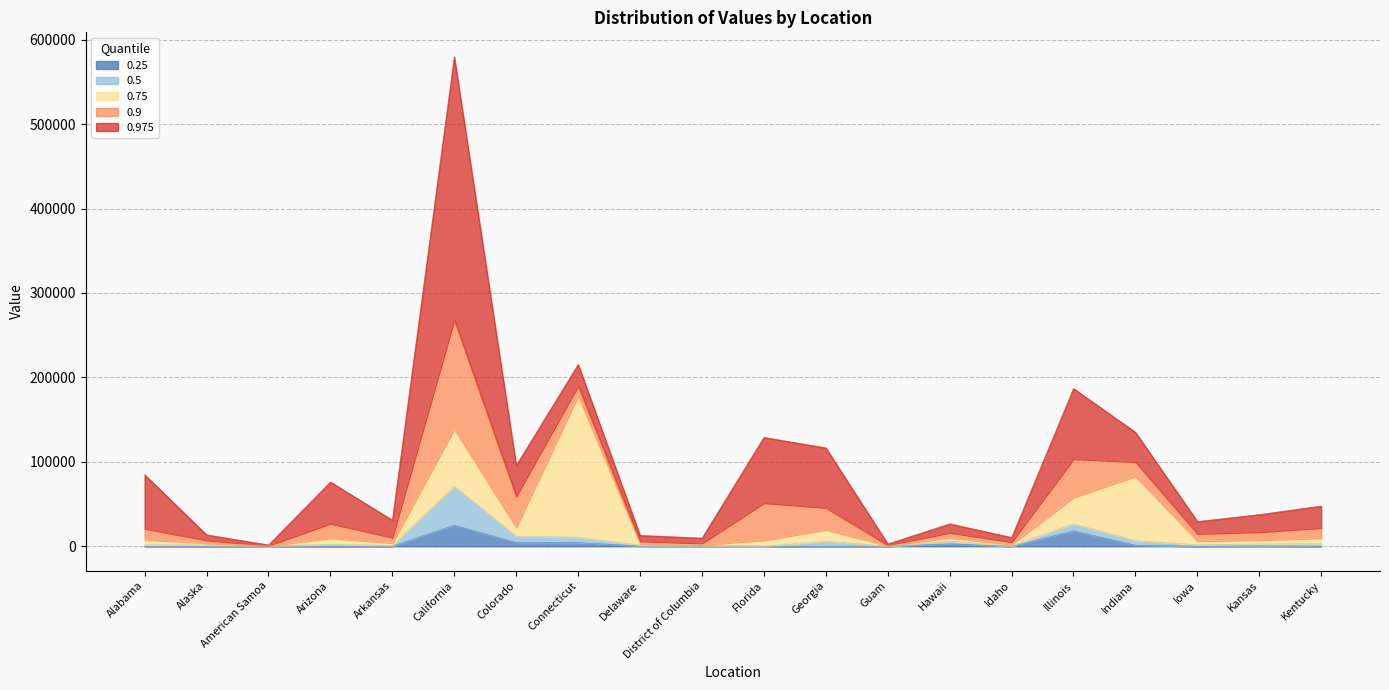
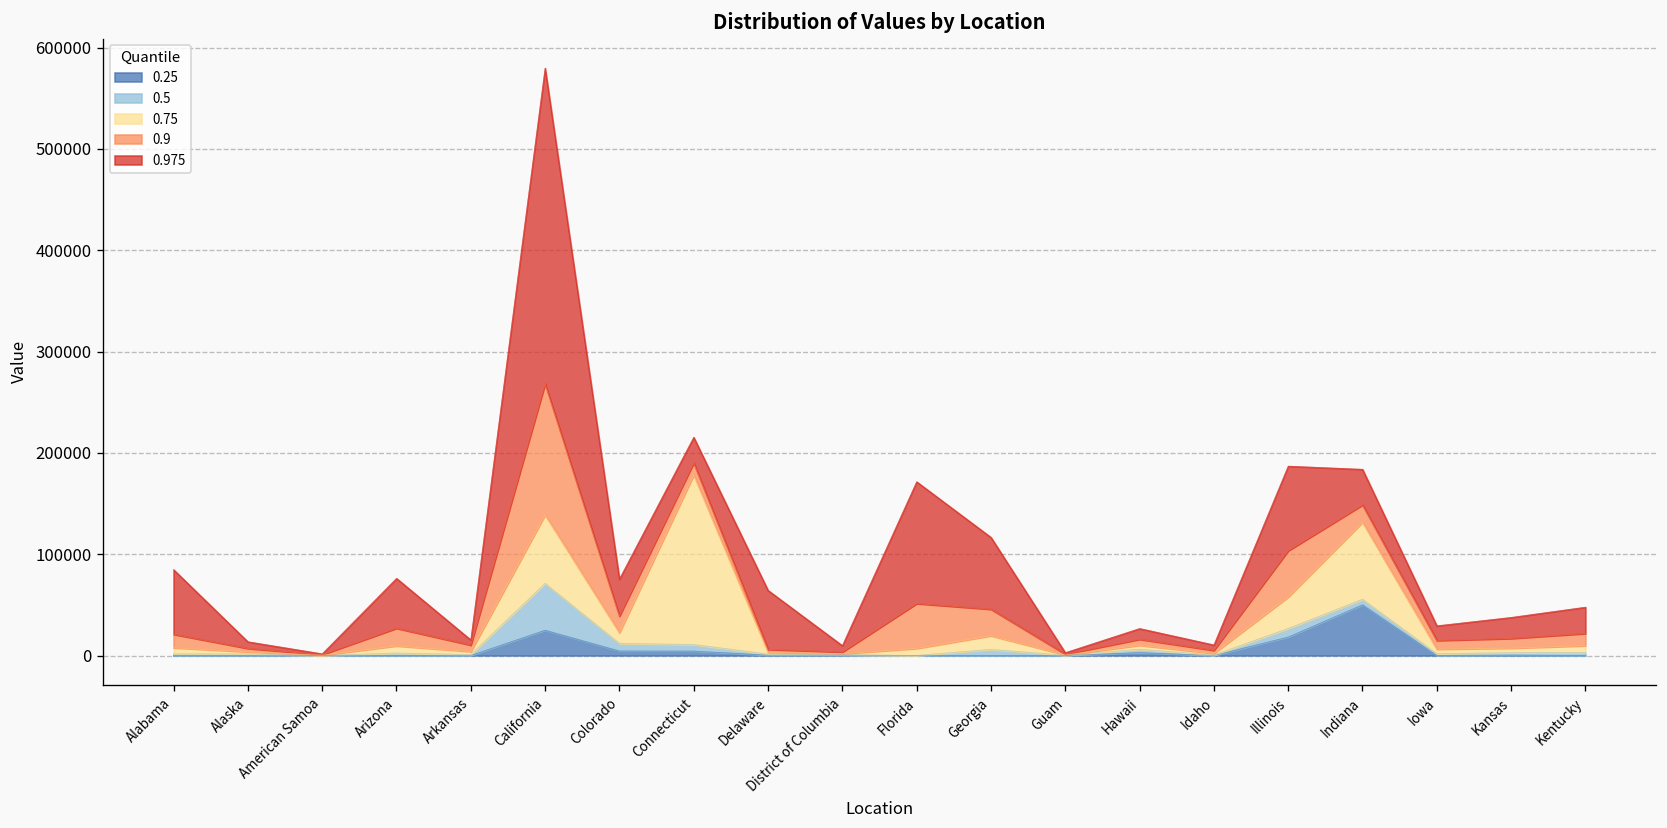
0.975, Arkansas: 20000 -> 10000
0.9, Colorado: 40000 -> 20000
0.975, Delaware: 10000 -> 60000
0.975, Florida: 80000 -> 120000
0.25, Indiana: 0 -> 50000
